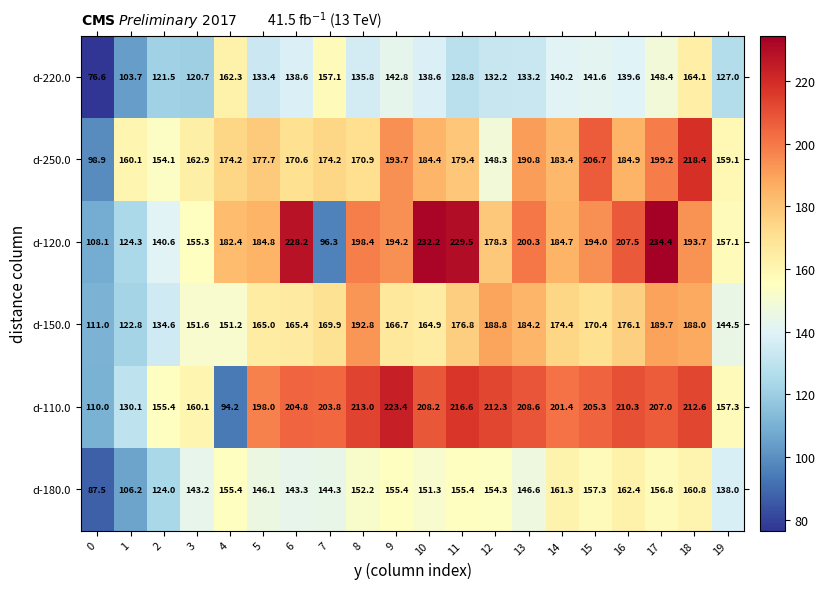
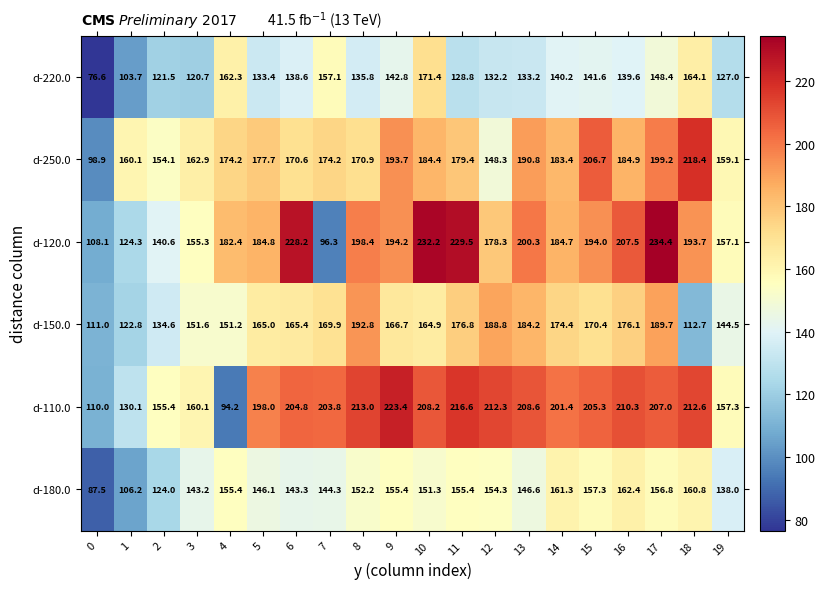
d-220.0, 10: 138.6 -> 171.4
d-150.0, 18: 188.0 -> 112.7
